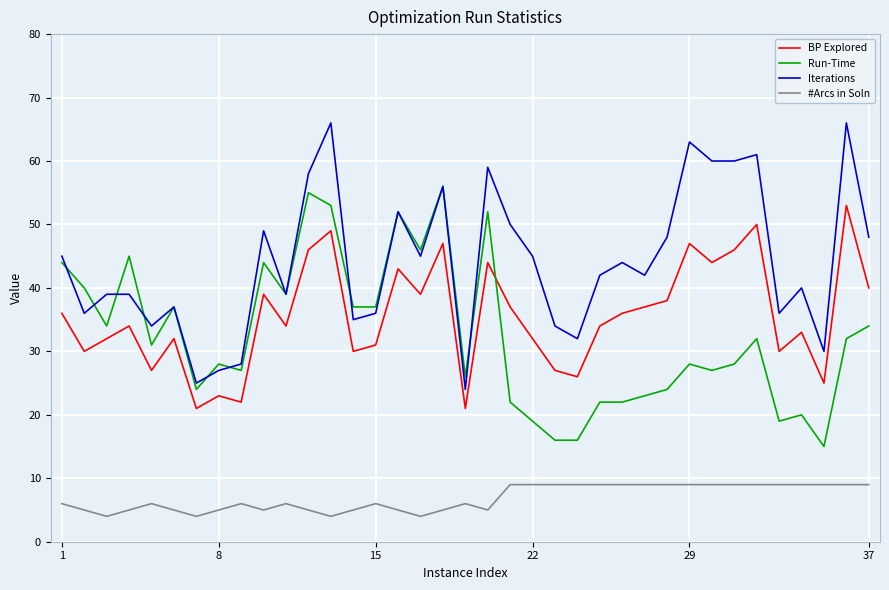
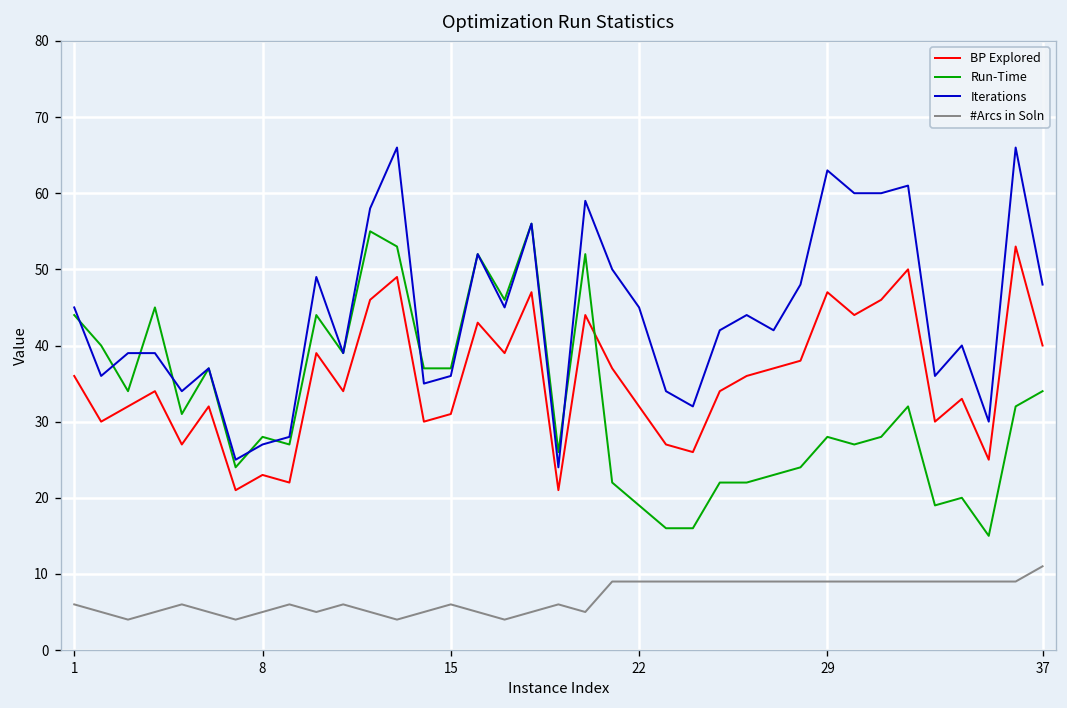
#Arcs in Soln, 37: 9 -> 11
